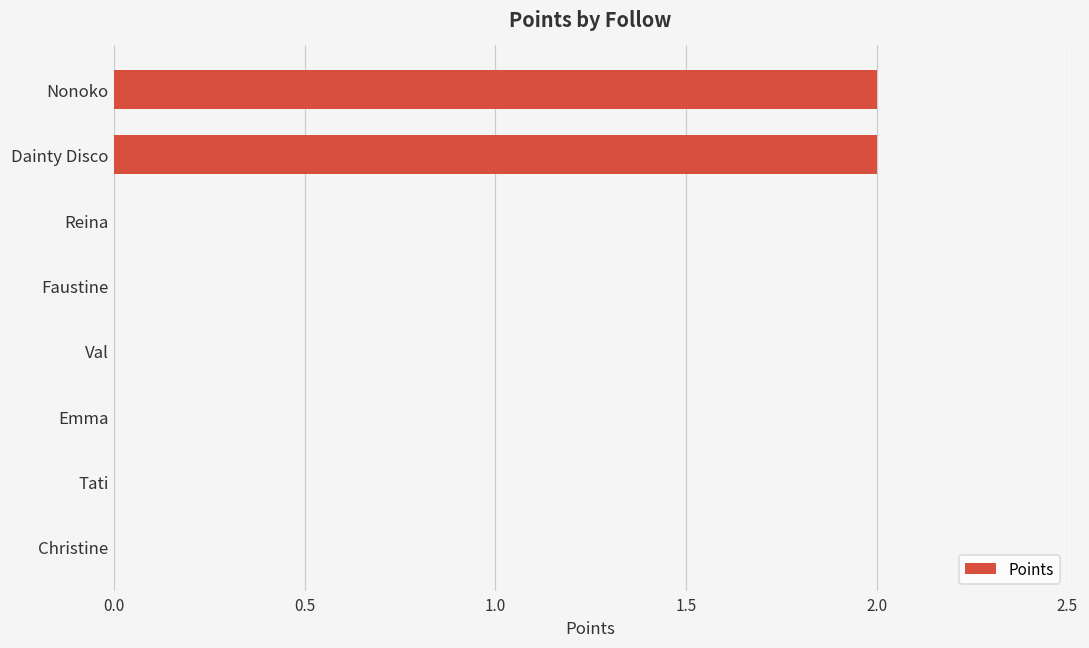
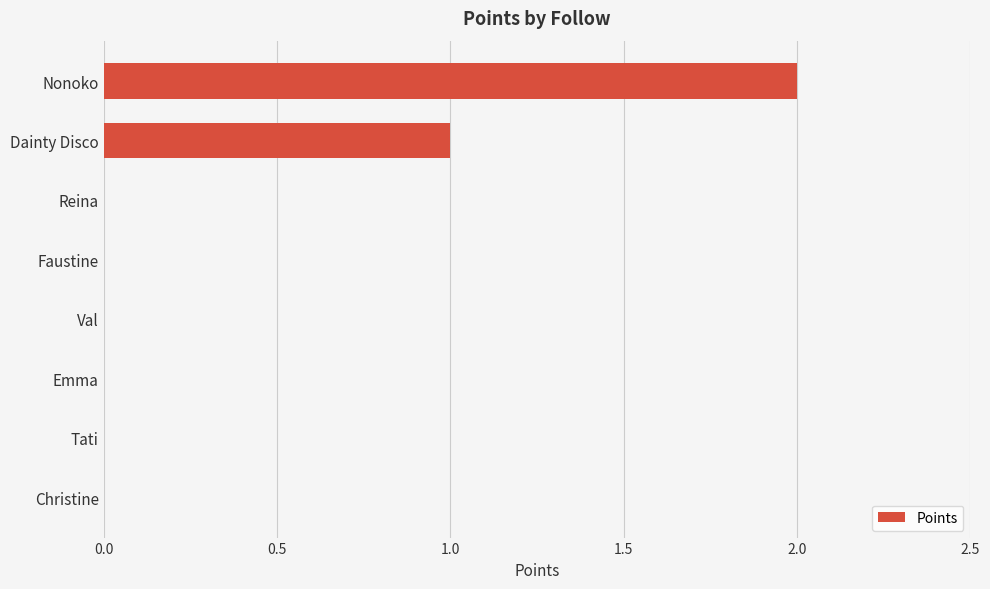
Dainty Disco: 2 -> 1
